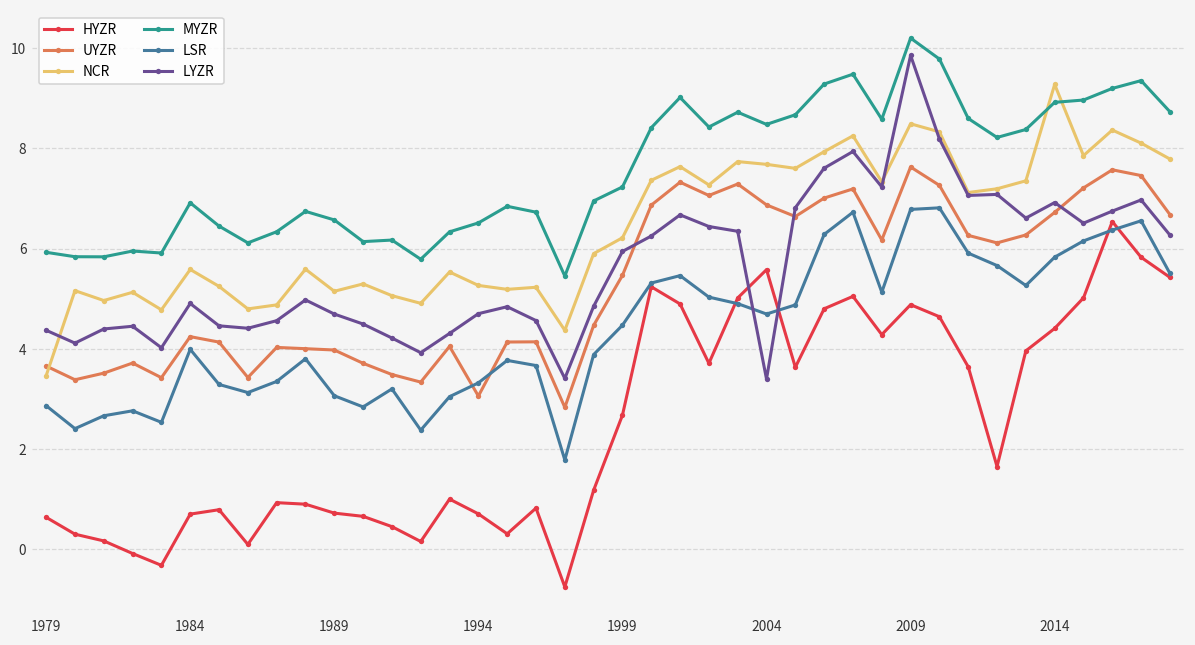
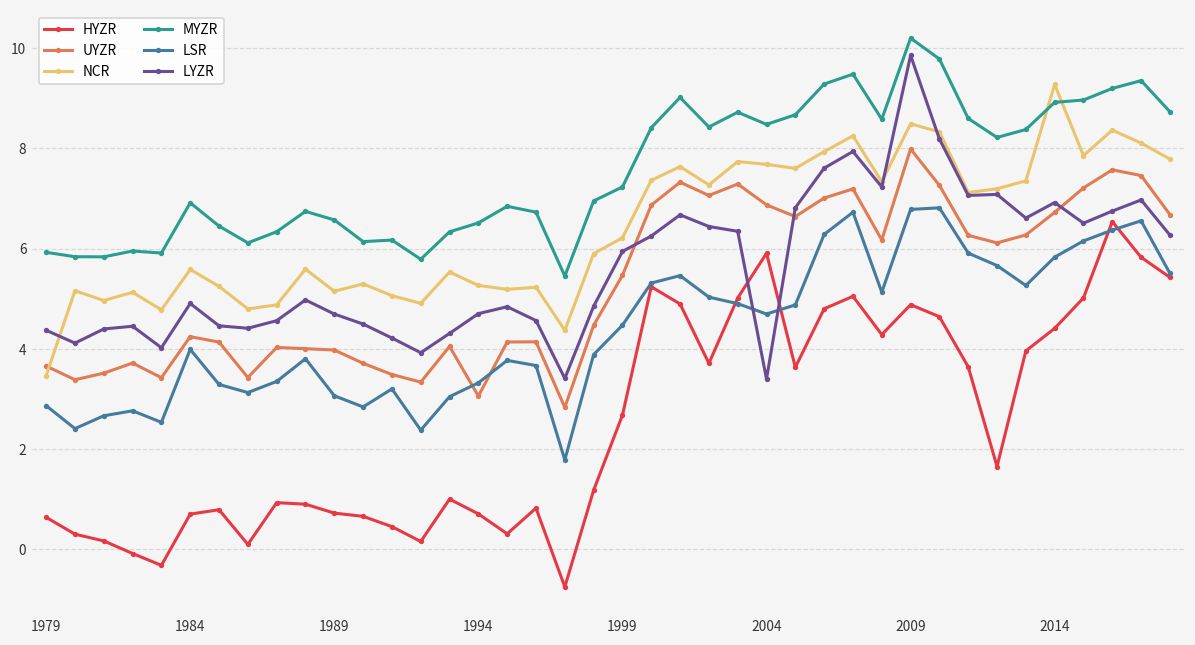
HYZR, 2004: 5.6 -> 5.9
UYZR, 2009: 7.6 -> 8.0
